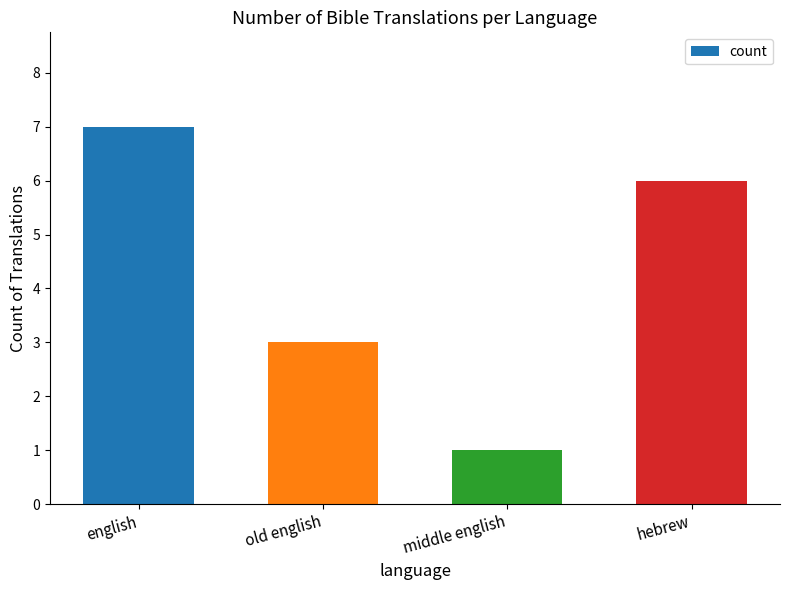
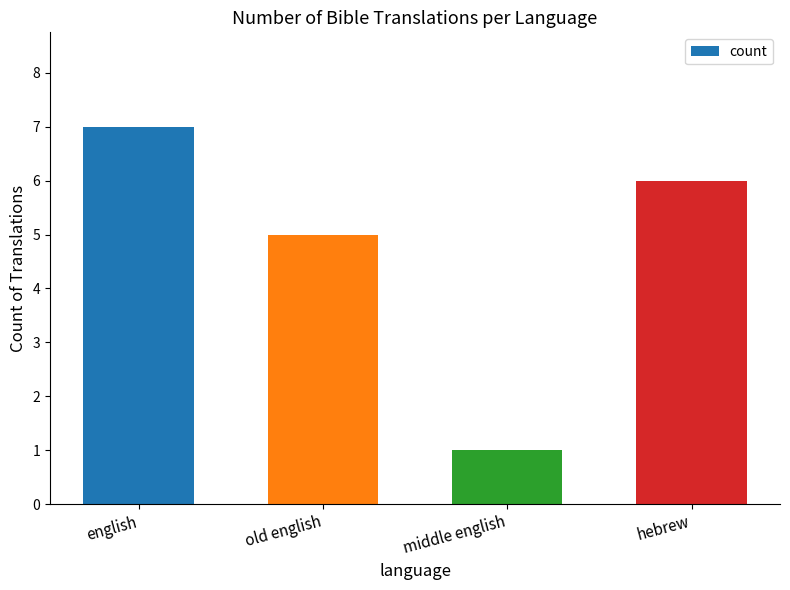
old english: 3 -> 5
